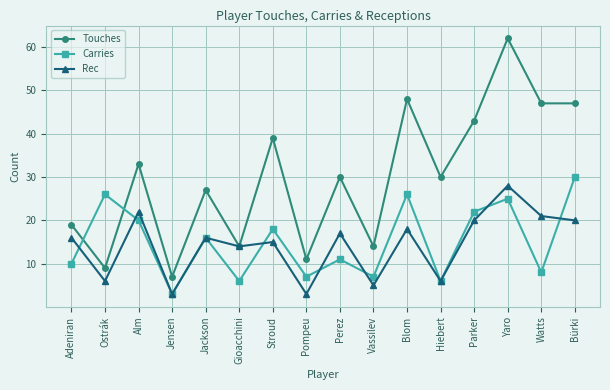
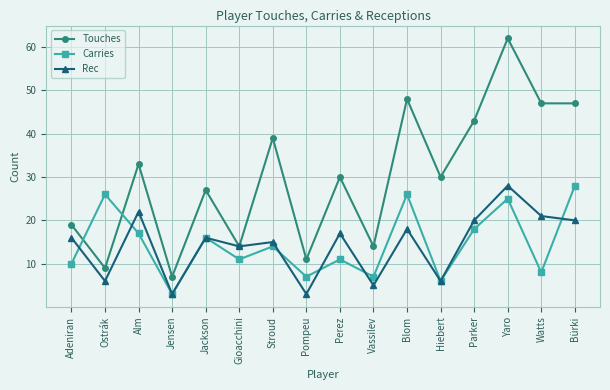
Carries, Alm: 20 -> 17
Carries, Gioacchini: 6 -> 11
Carries, Stroud: 18 -> 14
Carries, Parker: 22 -> 18
Carries, Bürki: 30 -> 28
